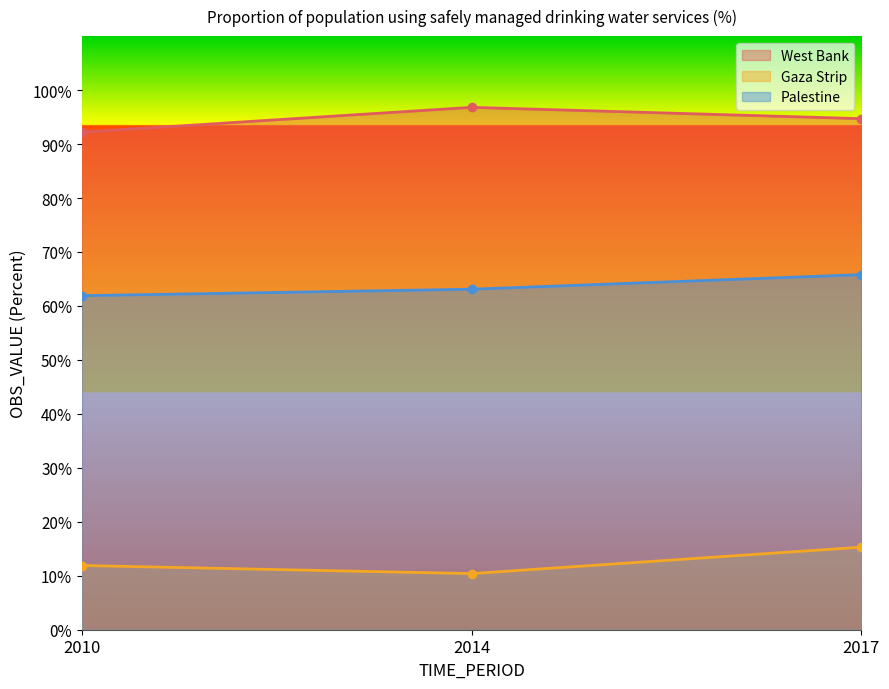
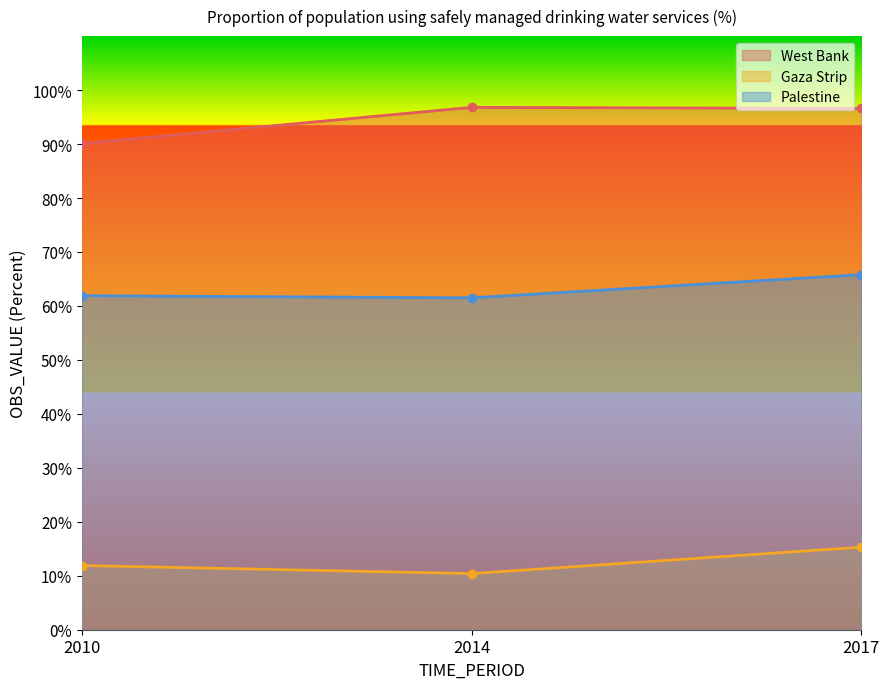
West Bank, 2010: 92% -> 90%
Palestine, 2014: 63% -> 62%
West Bank, 2017: 95% -> 97%
